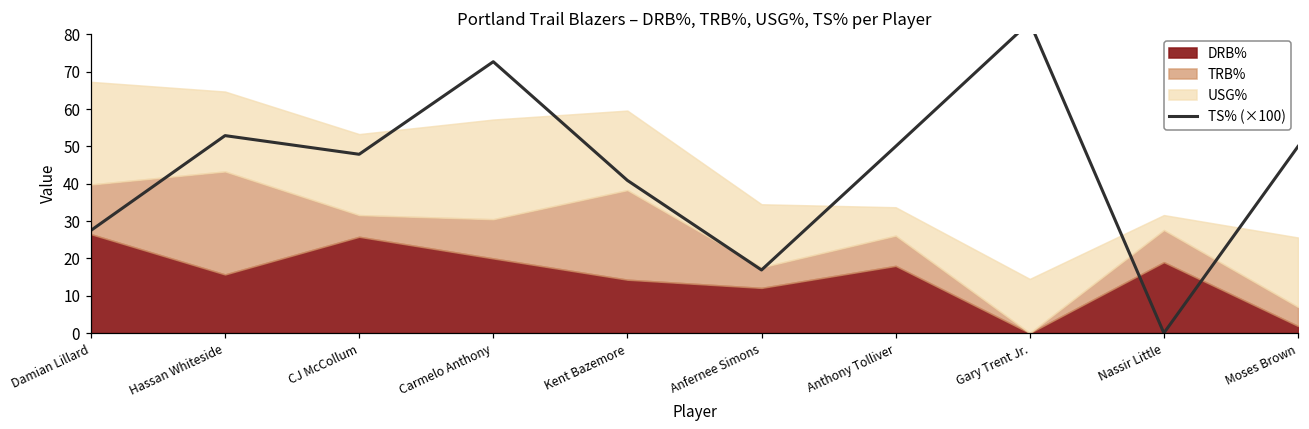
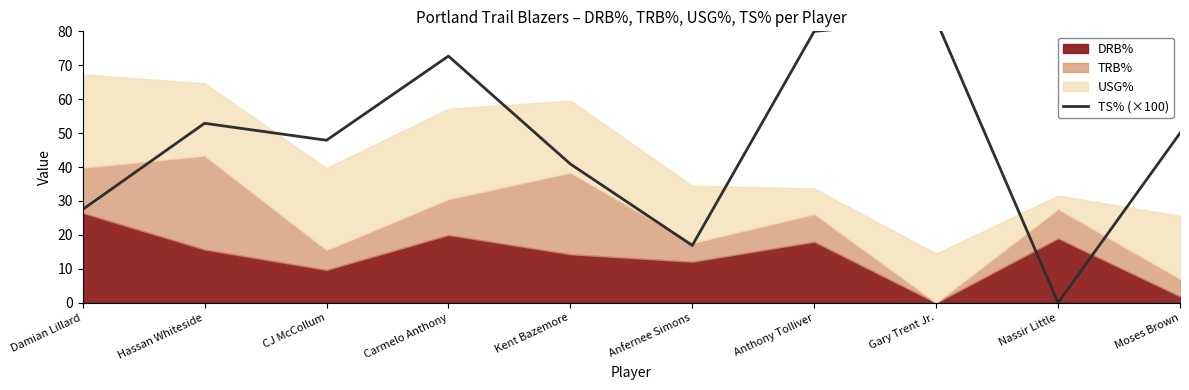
DRB%, CJ McCollum: 26 -> 10
USG%, CJ McCollum: 22 -> 24
TS% (×100), Anthony Tolliver: 50 -> 80
